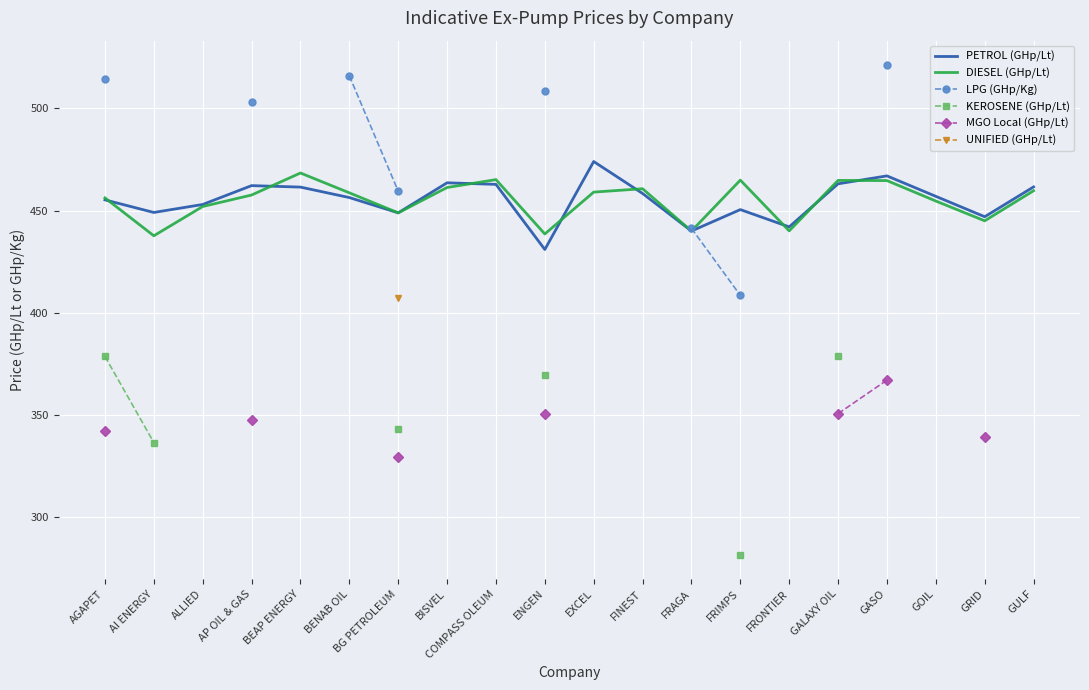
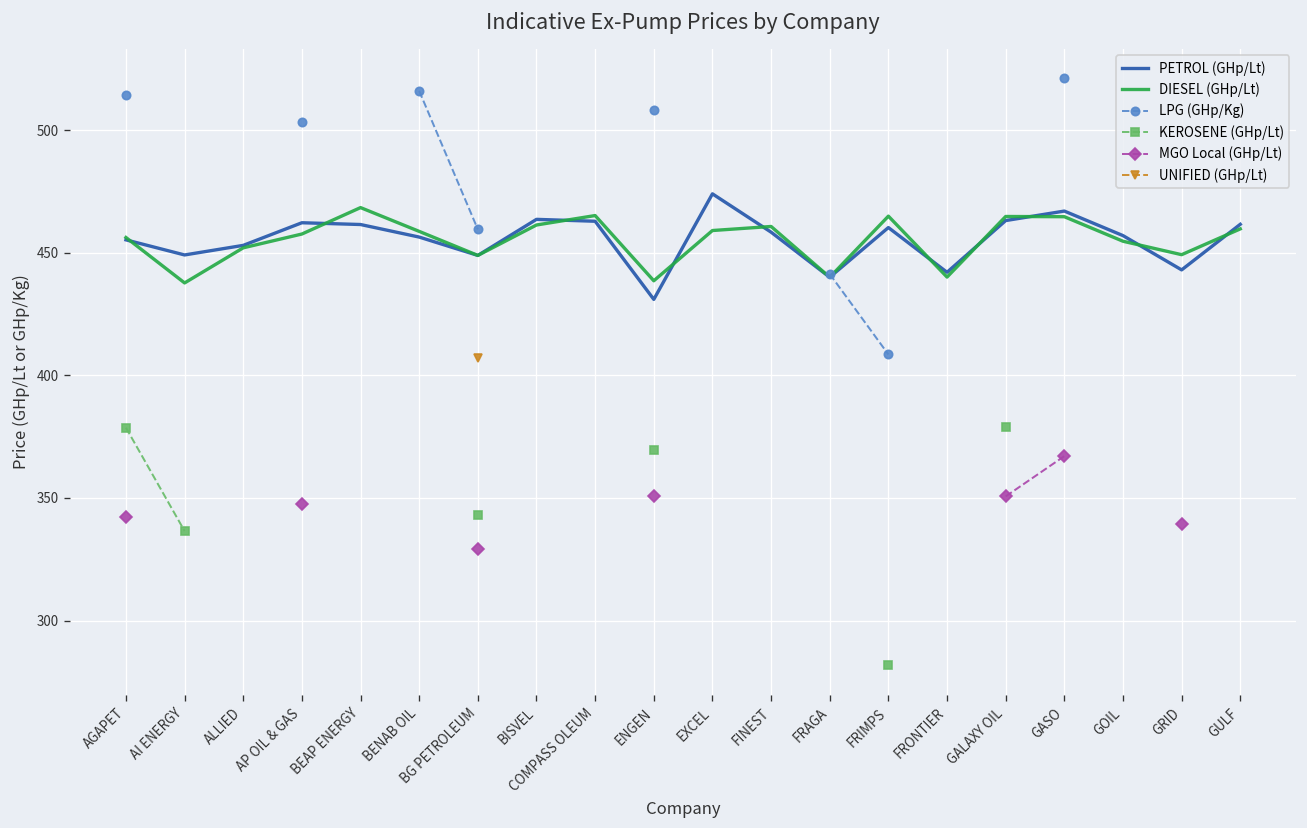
PETROL (GHp/Lt), FRIMPS: 450 -> 460
PETROL (GHp/Lt), GRID: 447 -> 443
DIESEL (GHp/Lt), GRID: 445 -> 449
